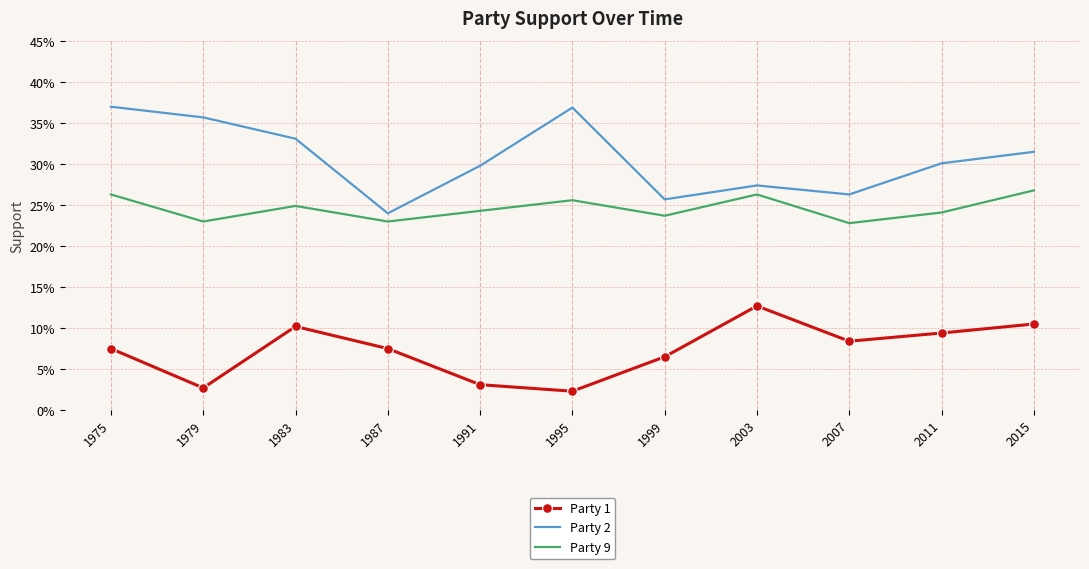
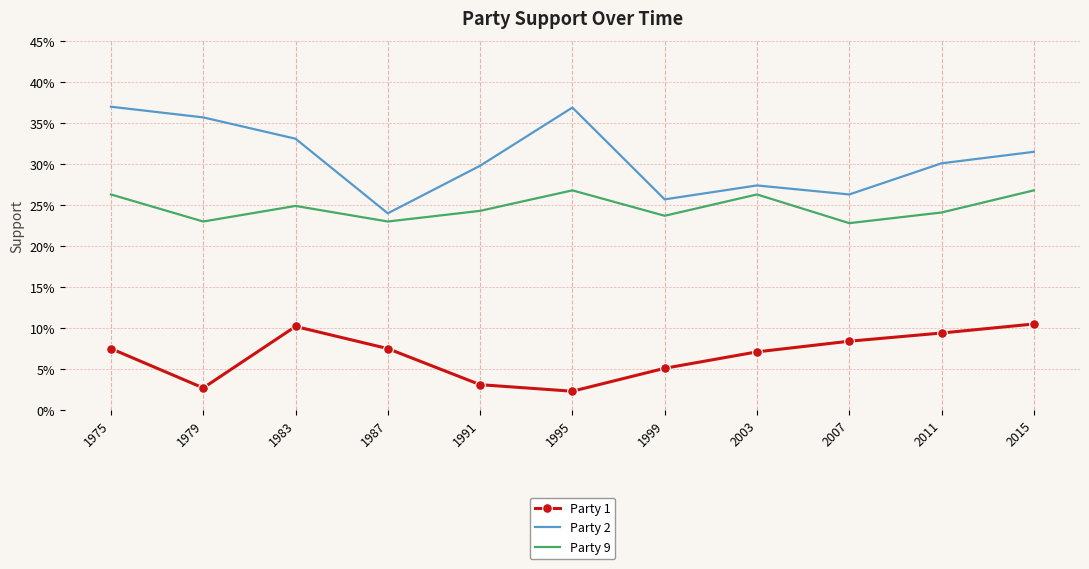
Party 9, 1995: 26% -> 27%
Party 1, 1999: 7% -> 5%
Party 1, 2003: 13% -> 7%
